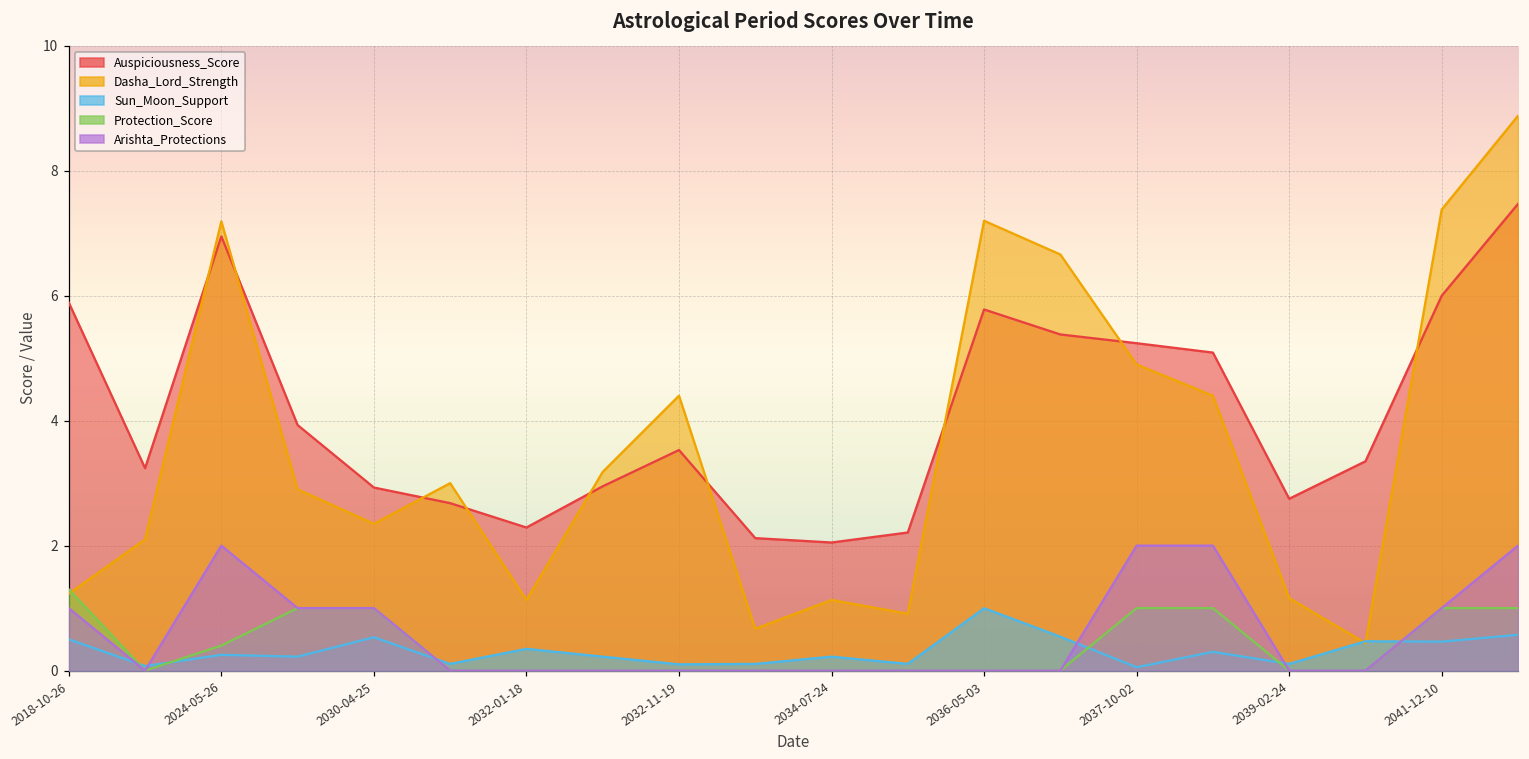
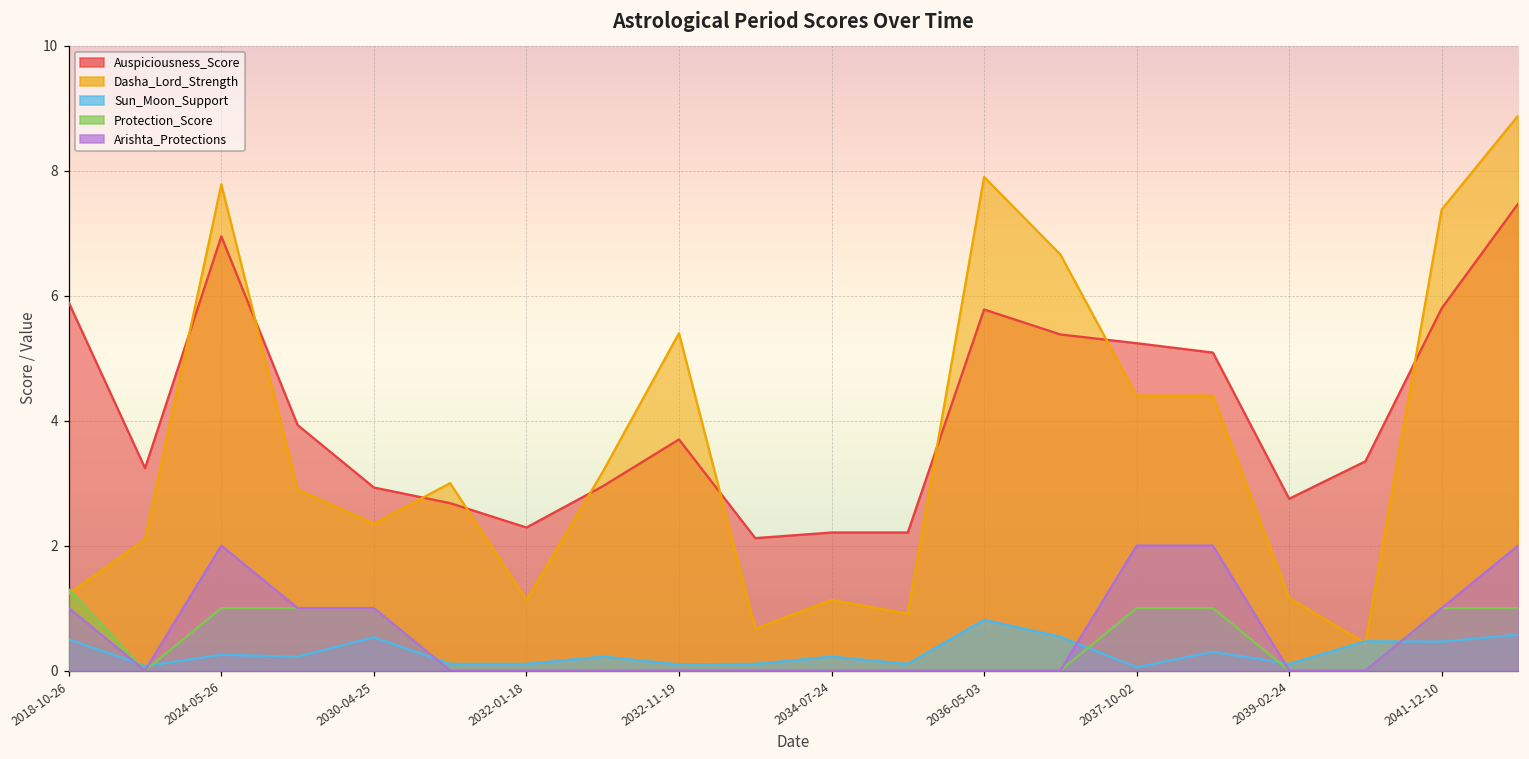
Dasha_Lord_Strength, 2024-05-26: 7.2 -> 7.8
Protection_Score, 2024-05-26: 0.4 -> 1.0
Sun_Moon_Support, 2032-01-18: 0.3 -> 0.1
Auspiciousness_Score, 2032-11-19: 3.5 -> 3.7
Dasha_Lord_Strength, 2032-11-19: 4.4 -> 5.4
Auspiciousness_Score, 2034-07-24: 2.1 -> 2.2
Dasha_Lord_Strength, 2036-05-03: 7.2 -> 7.9
Sun_Moon_Support, 2036-05-03: 1.0 -> 0.8
Dasha_Lord_Strength, 2037-10-02: 4.9 -> 4.4
Auspiciousness_Score, 2041-12-10: 6.0 -> 5.8
